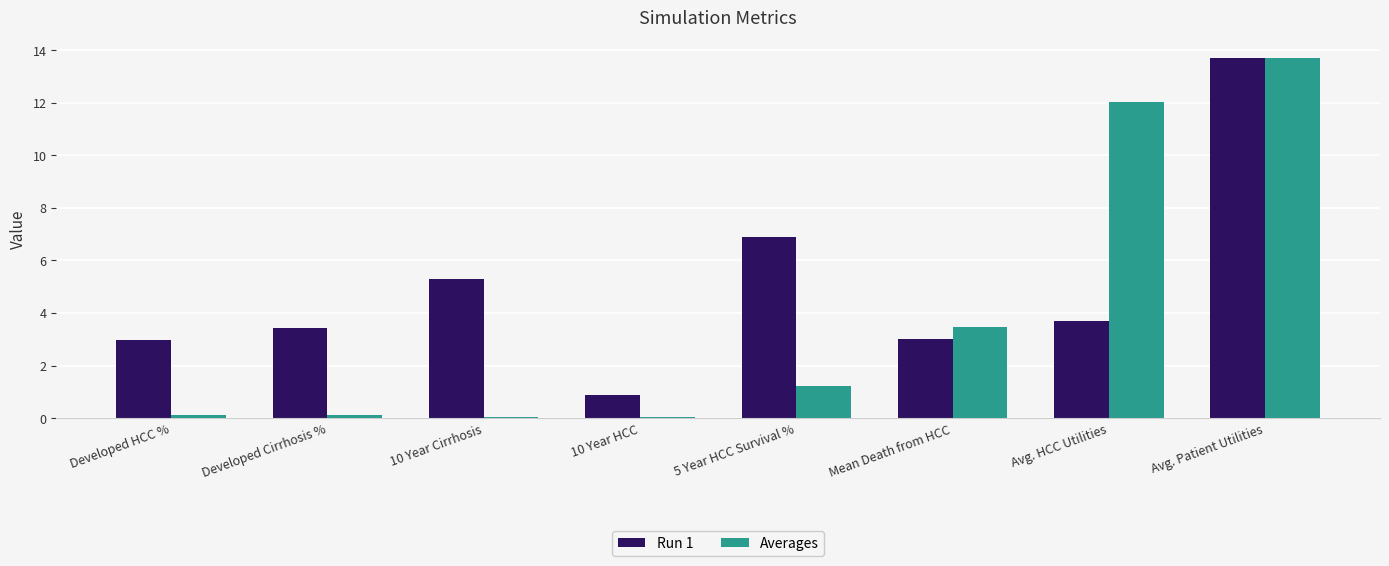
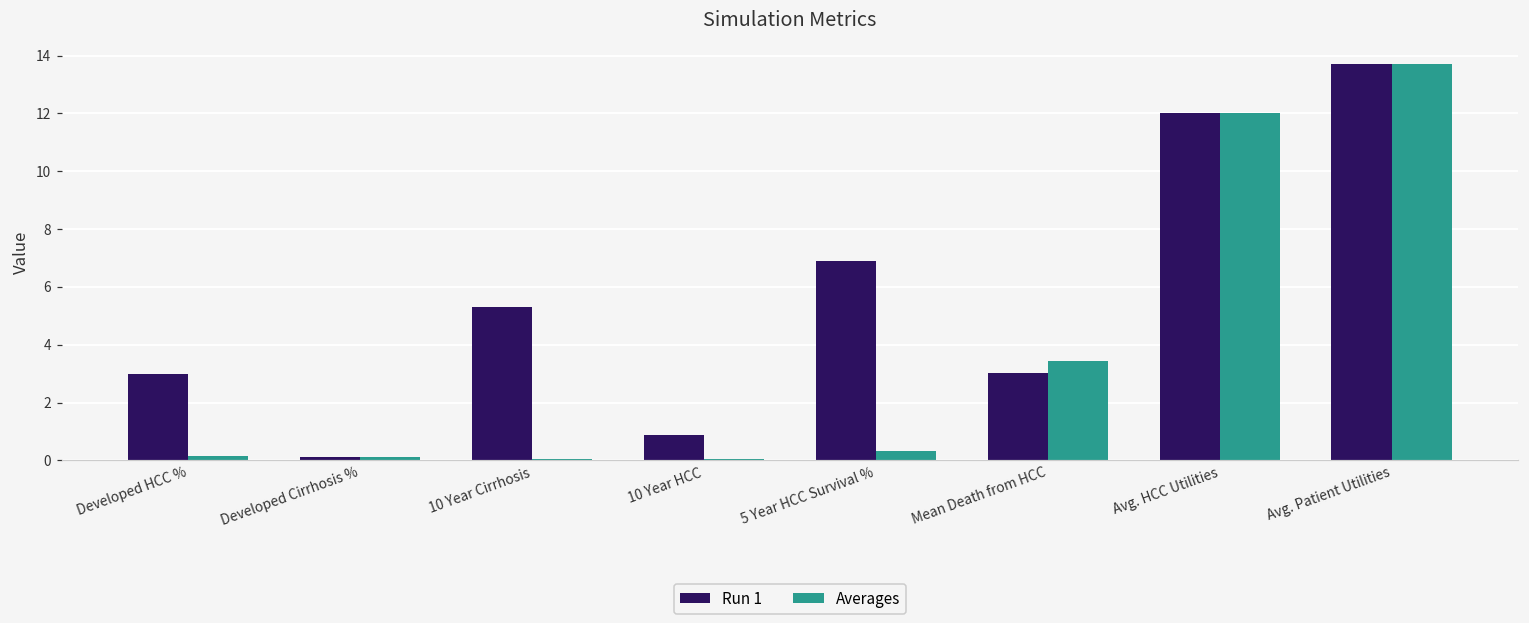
Run 1, Developed Cirrhosis %: 3.4 -> 0.1
Averages, 5 Year HCC Survival %: 1.2 -> 0.3
Run 1, Avg. HCC Utilities: 3.7 -> 12.0
